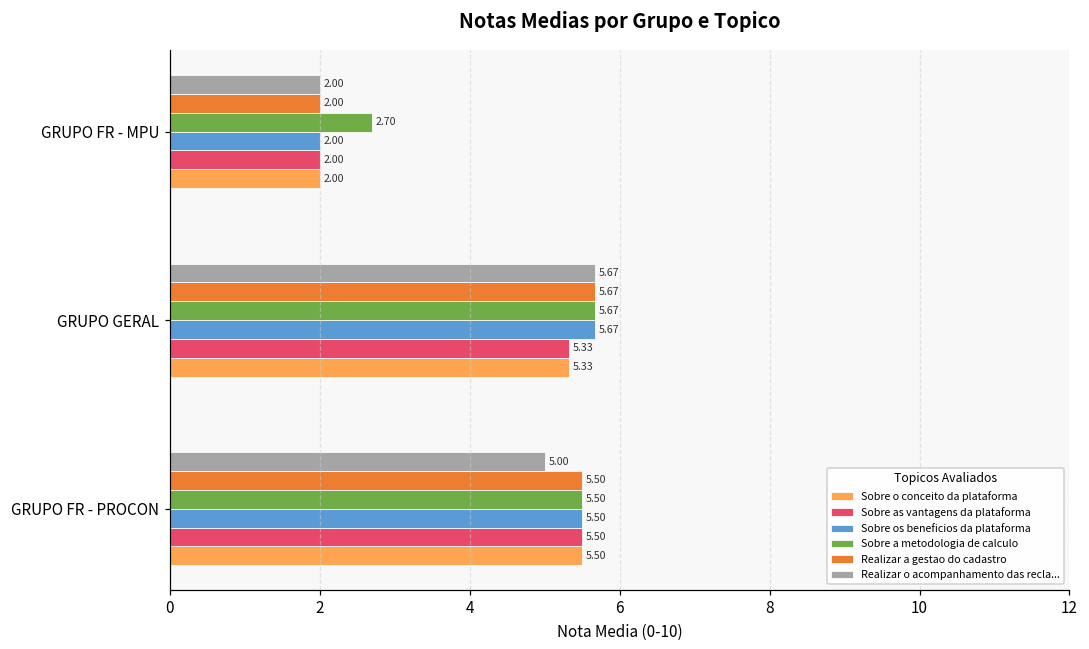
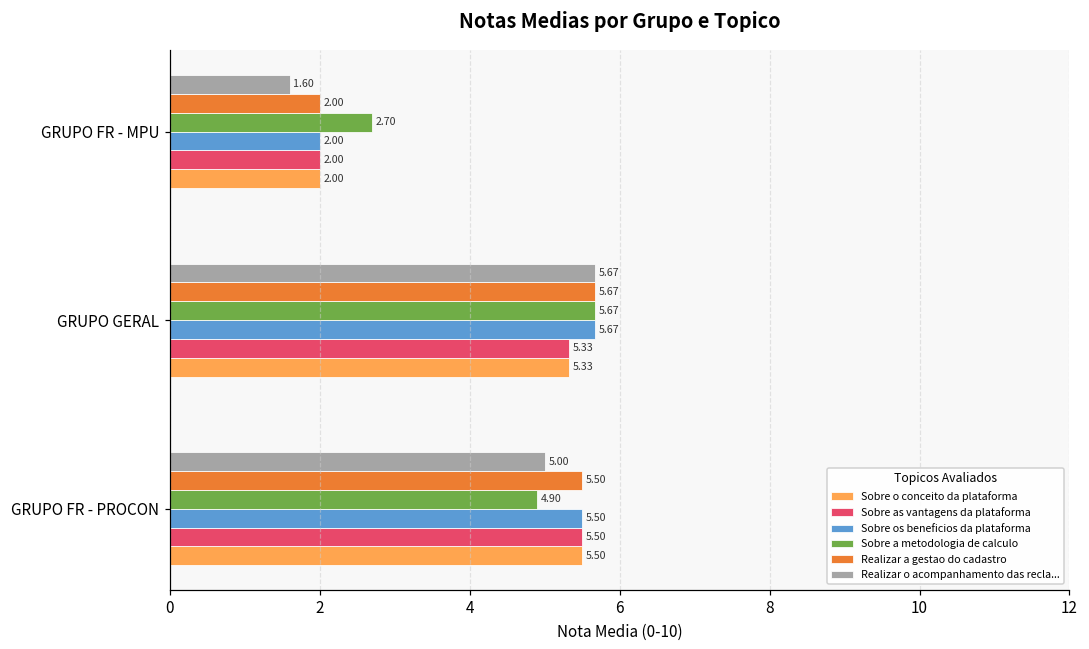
Realizar o acompanhamento das recla..., GRUPO FR - MPU: 2.00 -> 1.60
Sobre a metodologia de calculo, GRUPO FR - PROCON: 5.50 -> 4.90
